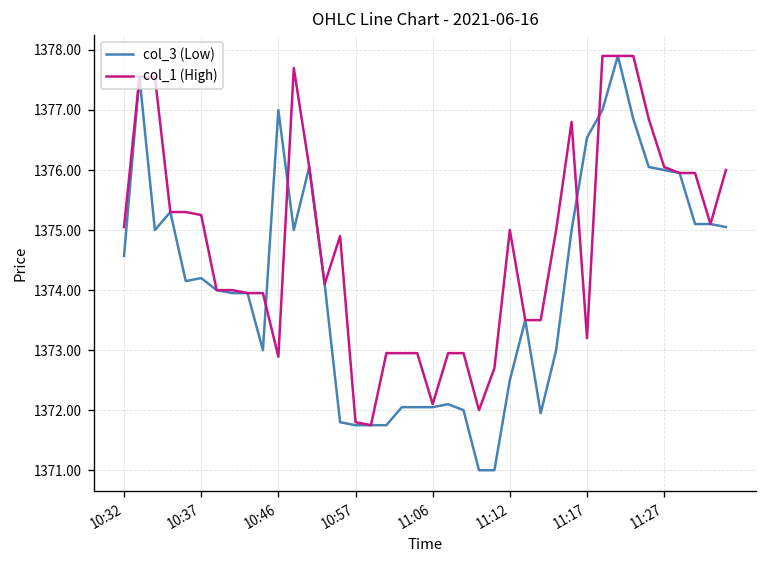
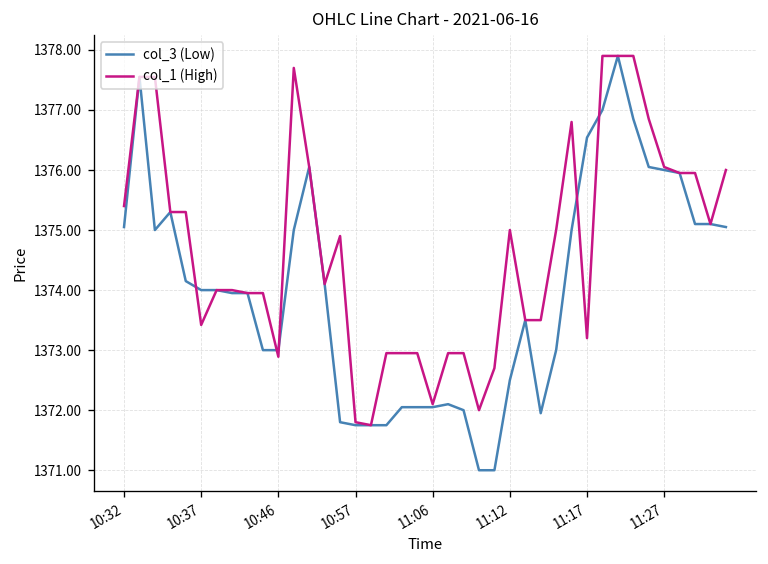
col_3 (Low), 10:32: 1374.6 -> 1375.1
col_1 (High), 10:32: 1375.1 -> 1375.4
col_3 (Low), 10:37: 1374.2 -> 1374.0
col_1 (High), 10:37: 1375.3 -> 1373.4
col_3 (Low), 10:46: 1377 -> 1373
